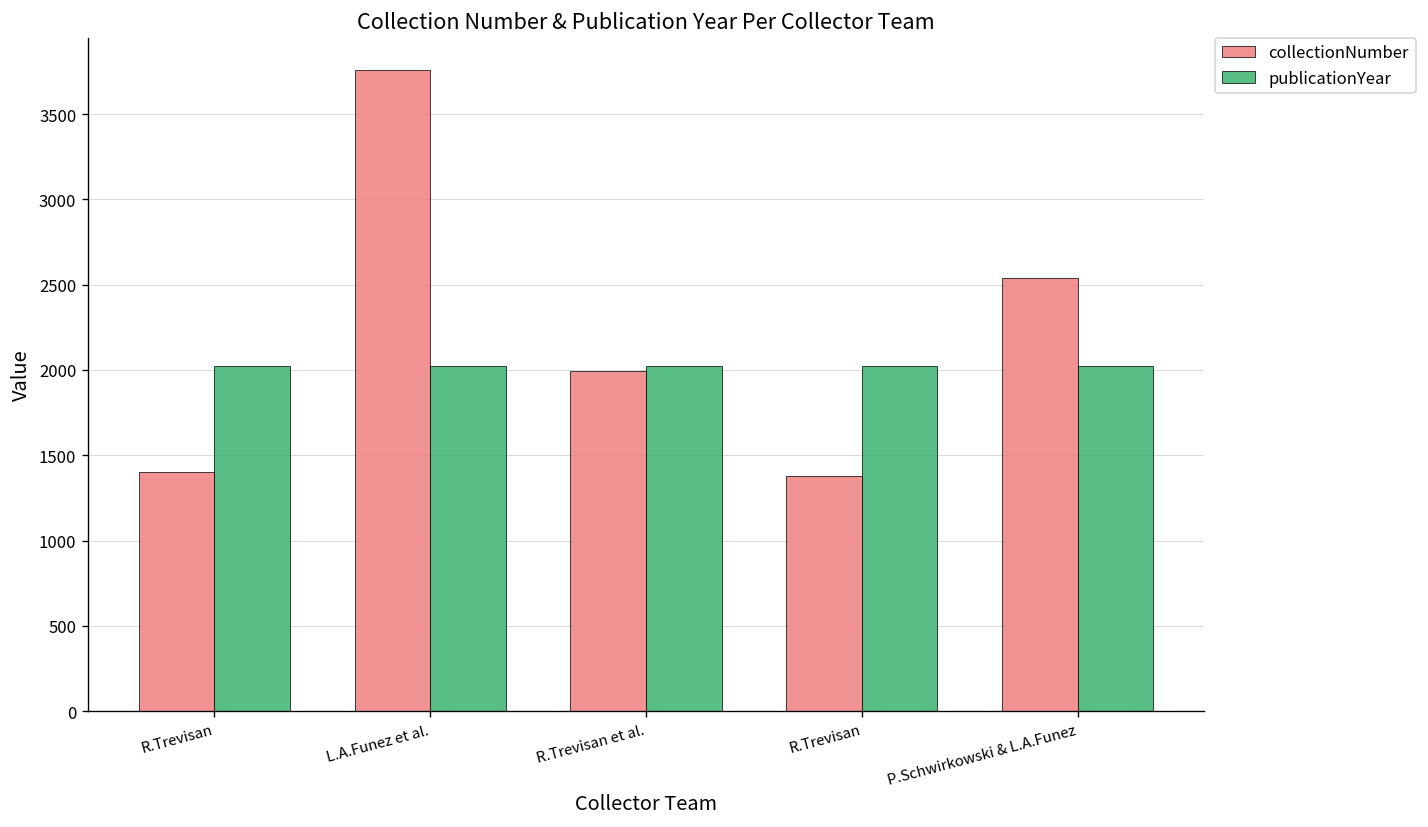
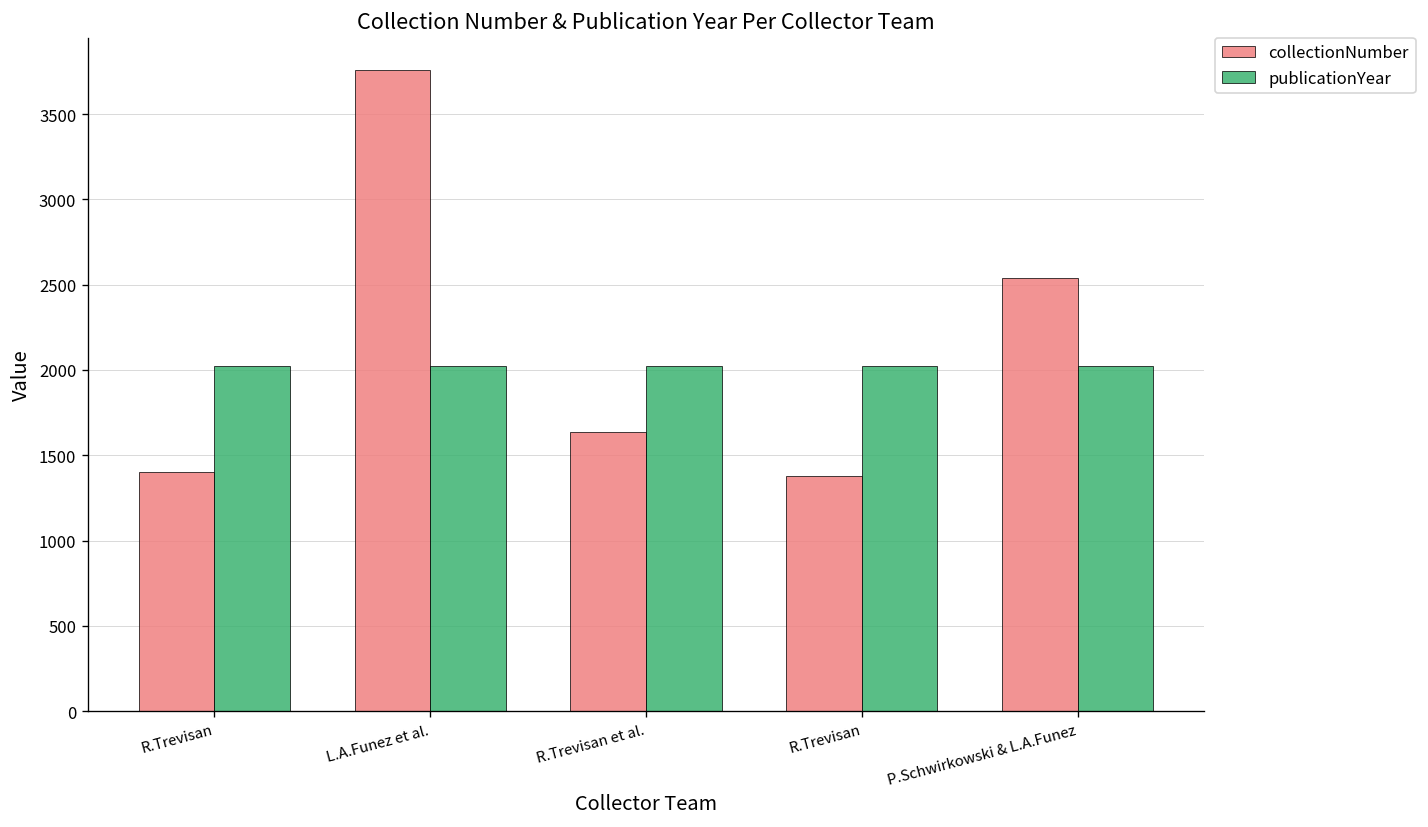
collectionNumber, R.Trevisan et al.: 1990 -> 1640
